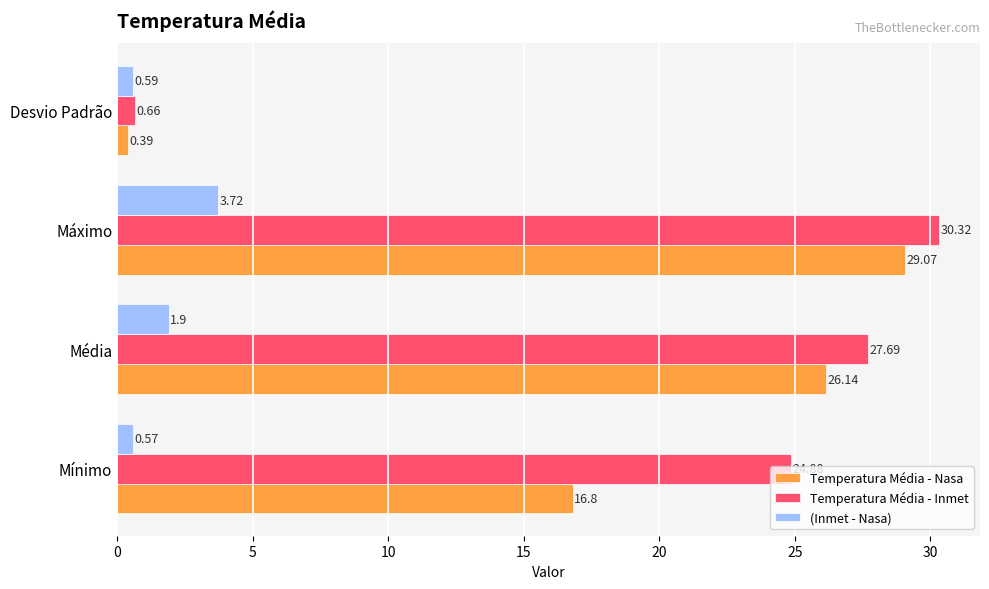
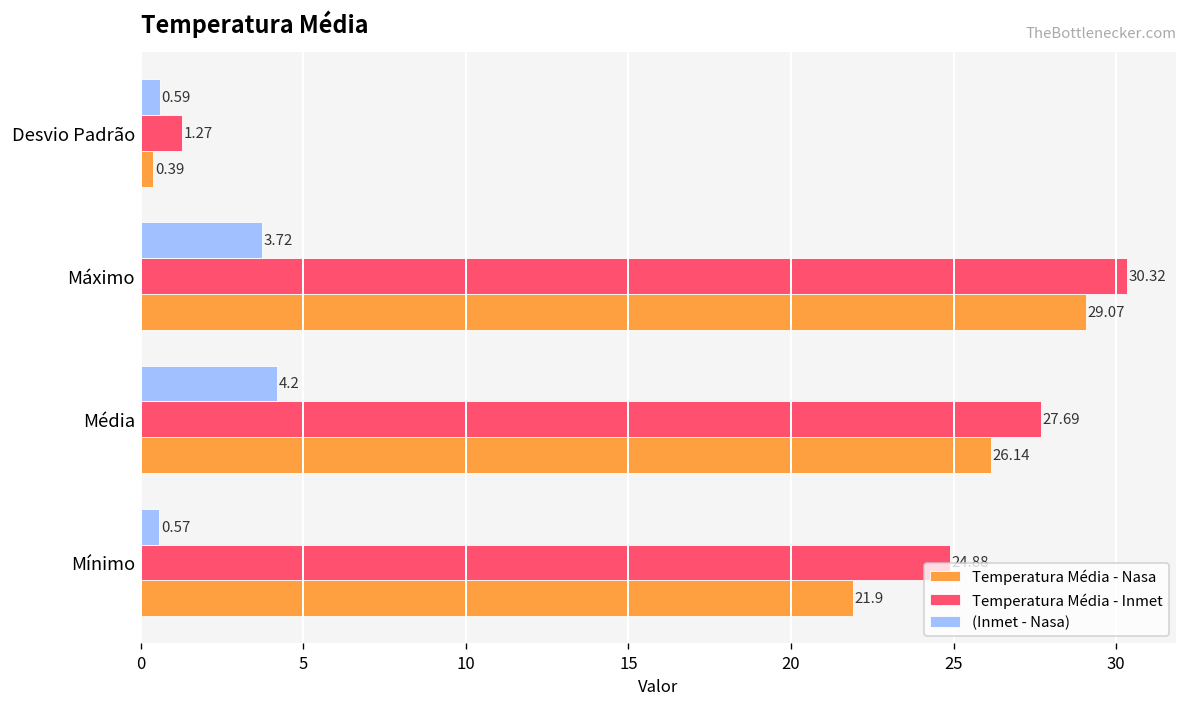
Temperatura Média - Inmet, Desvio Padrão: 0.66 -> 1.27
(Inmet - Nasa), Média: 1.9 -> 4.2
Temperatura Média - Nasa, Mínimo: 16.8 -> 21.9
